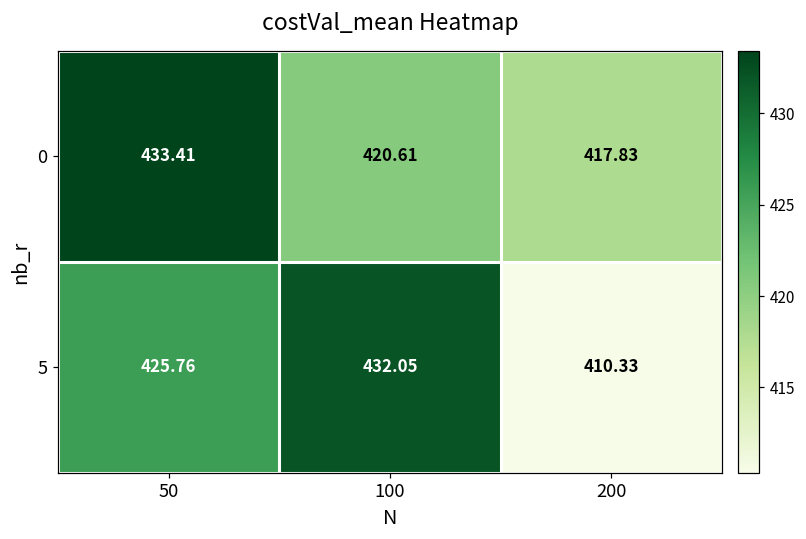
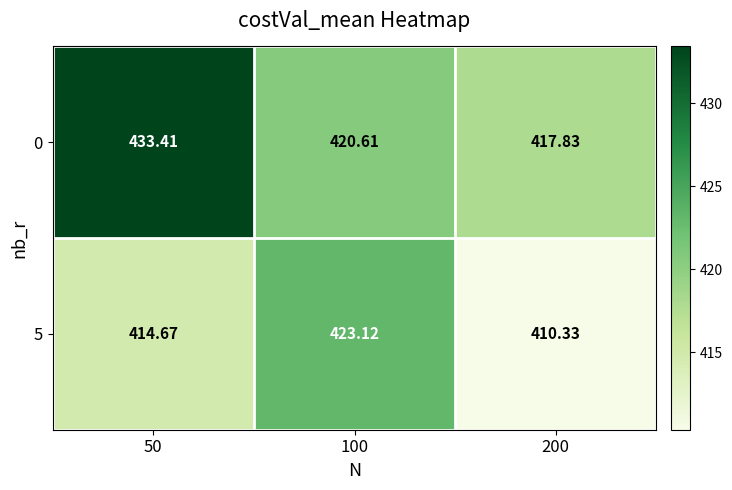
5, 50: 425.76 -> 414.67
5, 100: 432.05 -> 423.12
